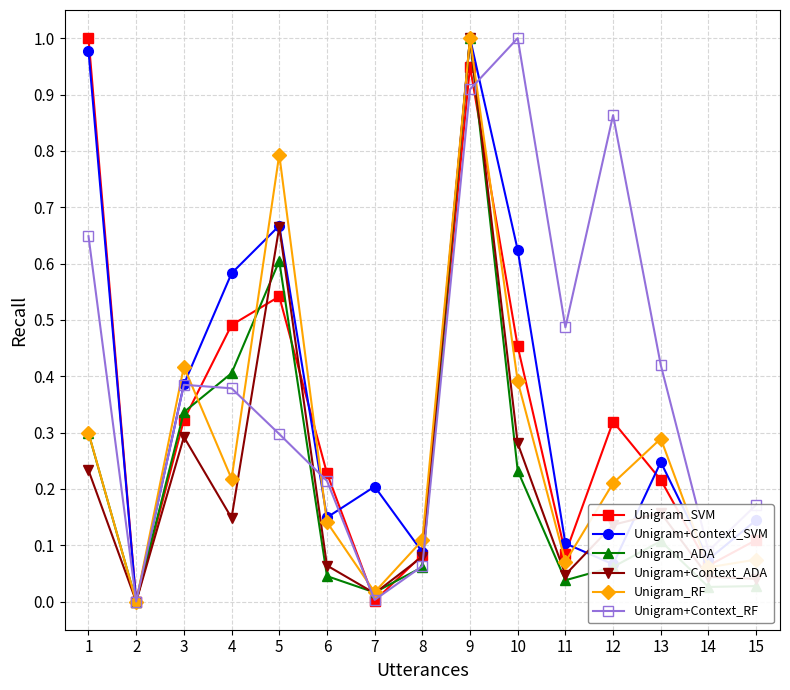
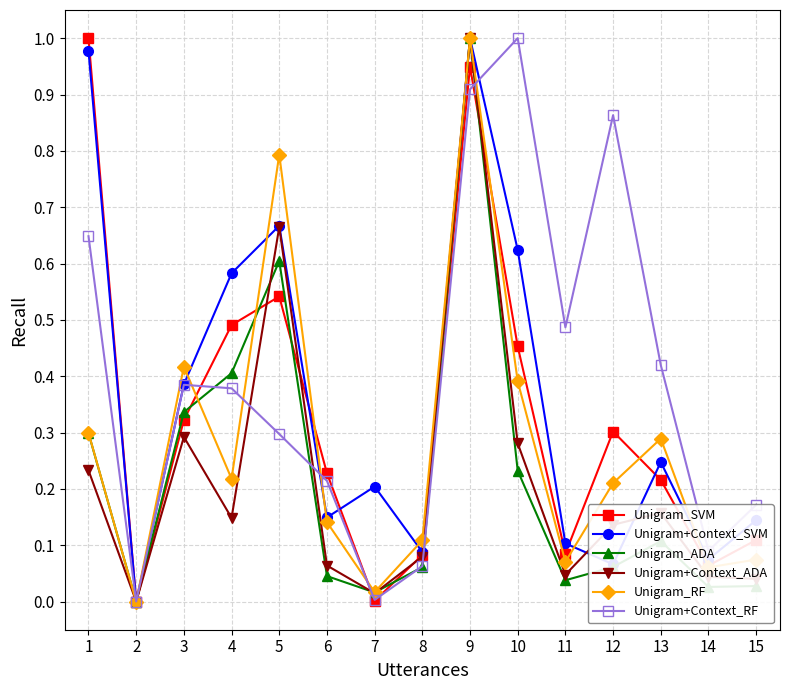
Unigram_SVM, 12: 0.32 -> 0.30
